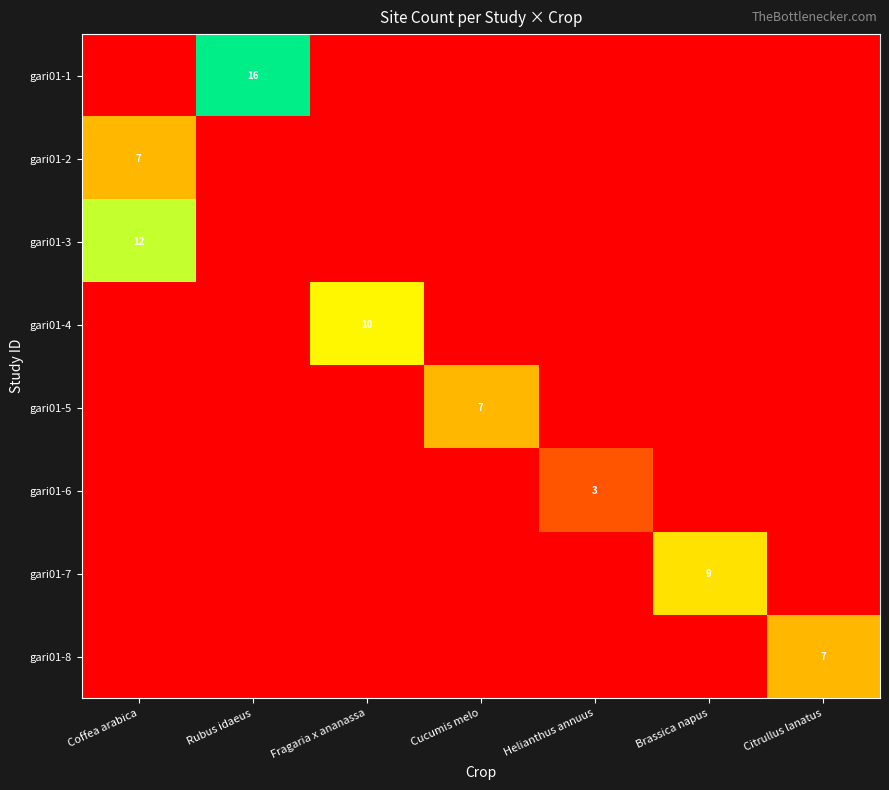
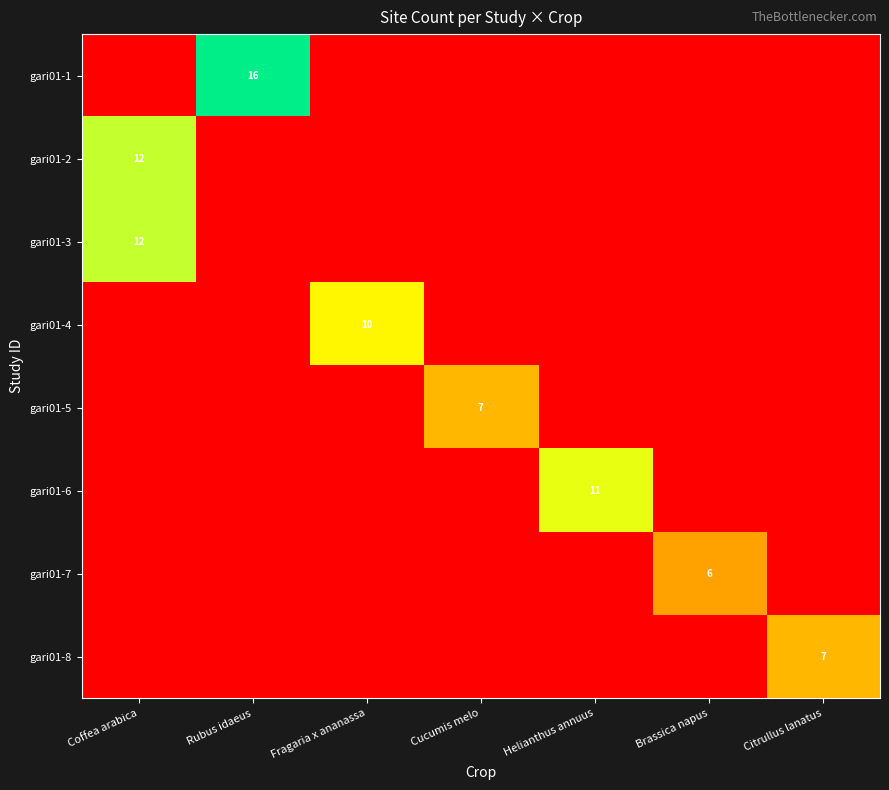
gari01-2, Coffea arabica: 7 -> 12
gari01-6, Helianthus annuus: 3 -> 11
gari01-7, Brassica napus: 9 -> 6
